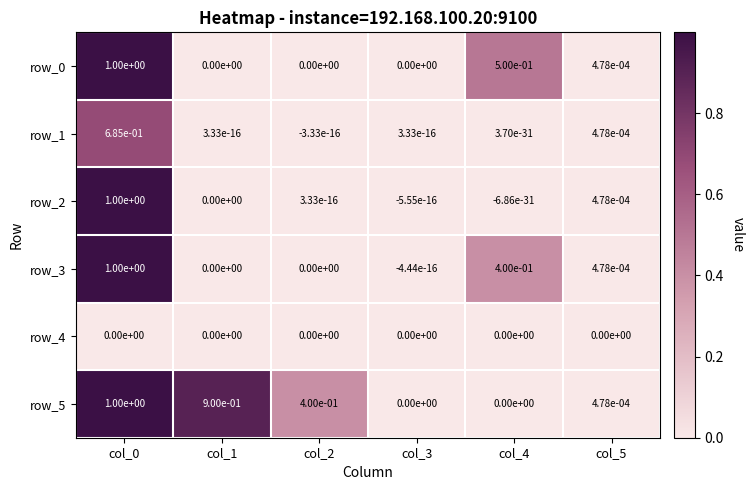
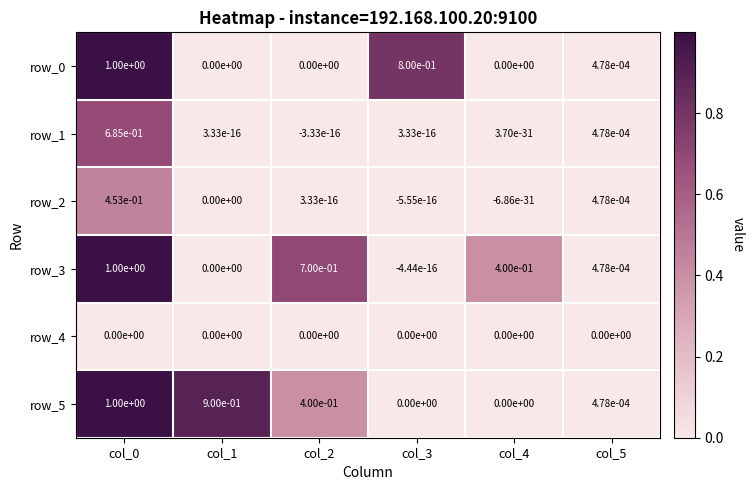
row_0, col_3: 0.00e+00 -> 8.00e-01
row_0, col_4: 5.00e-01 -> 0.00e+00
row_2, col_0: 1.00e+00 -> 4.53e-01
row_3, col_2: 0.00e+00 -> 7.00e-01
